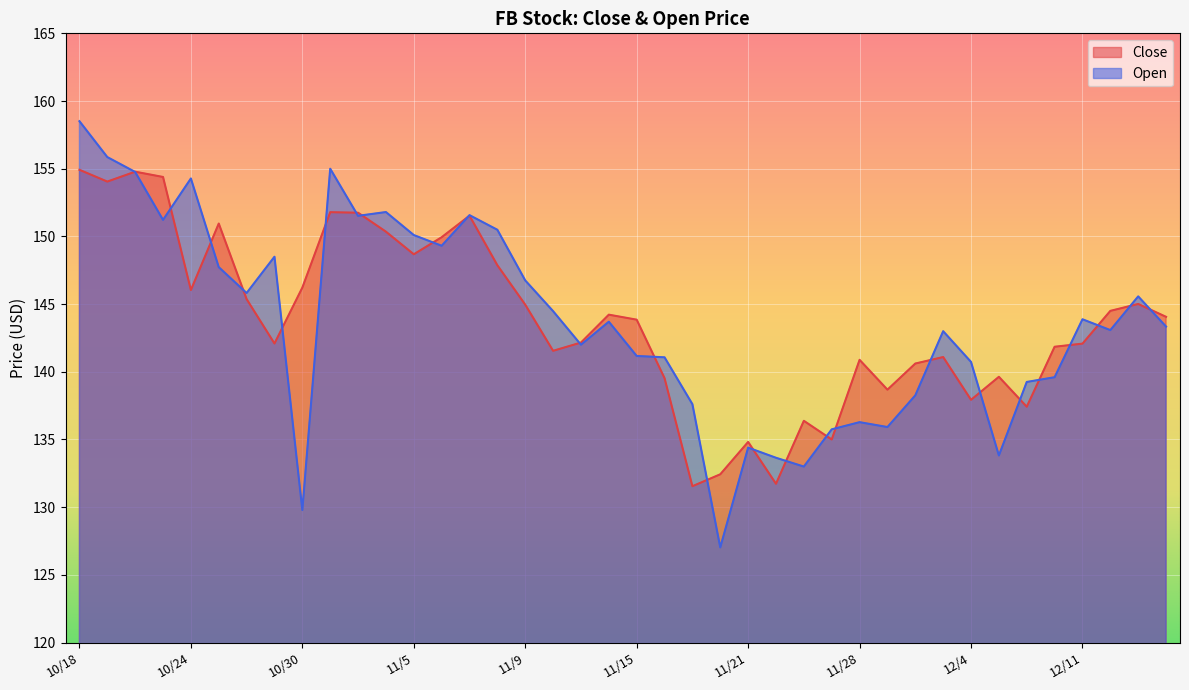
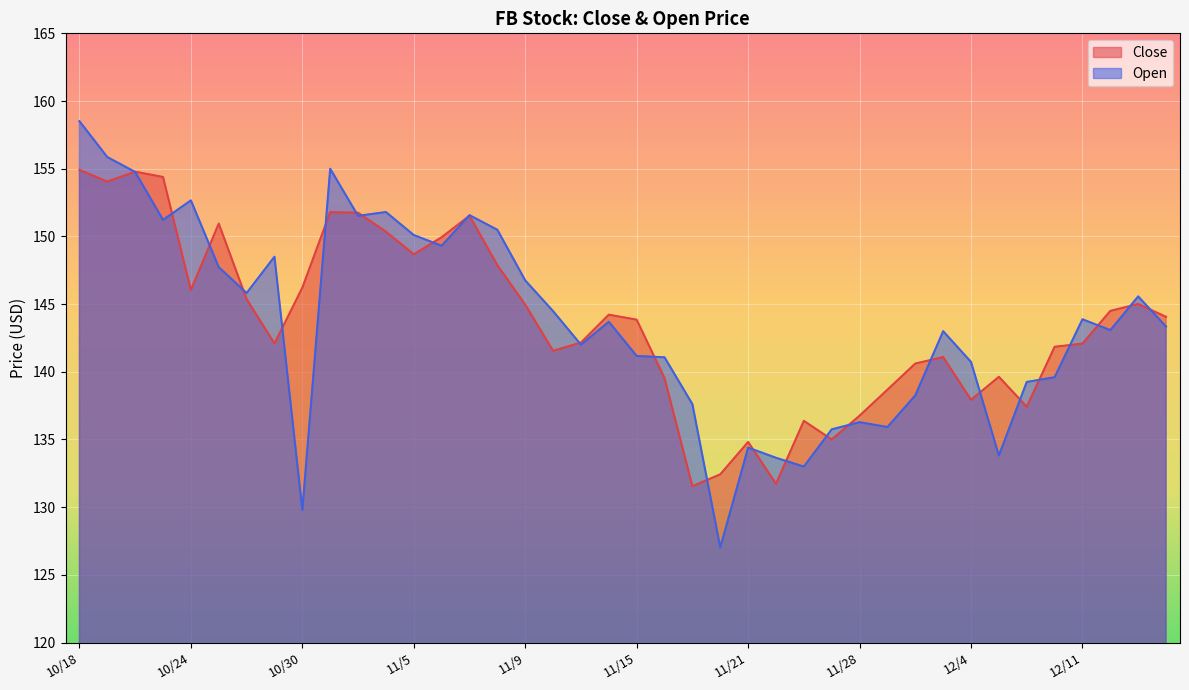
Open, 10/24: 154.3 -> 152.7
Close, 11/28: 140.9 -> 136.8
